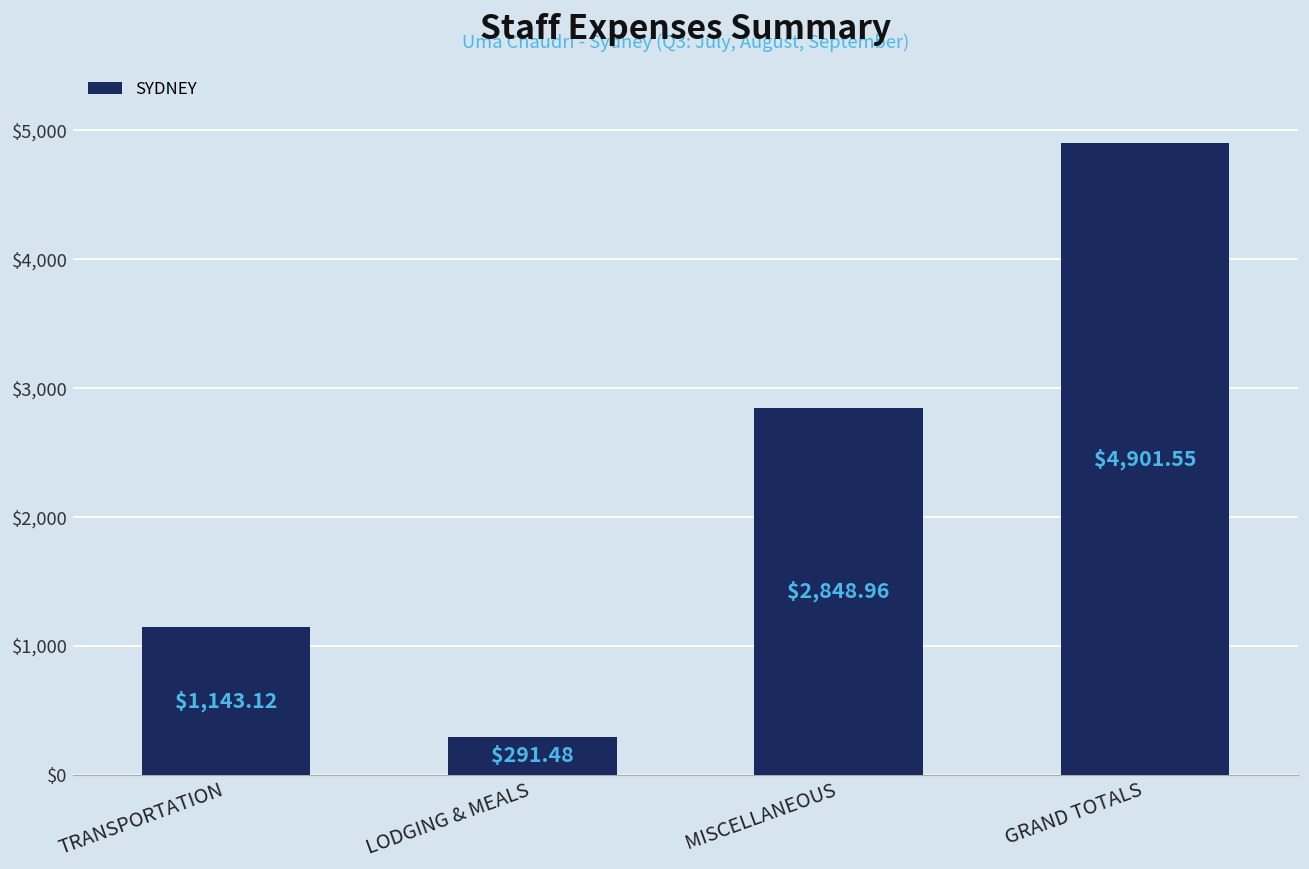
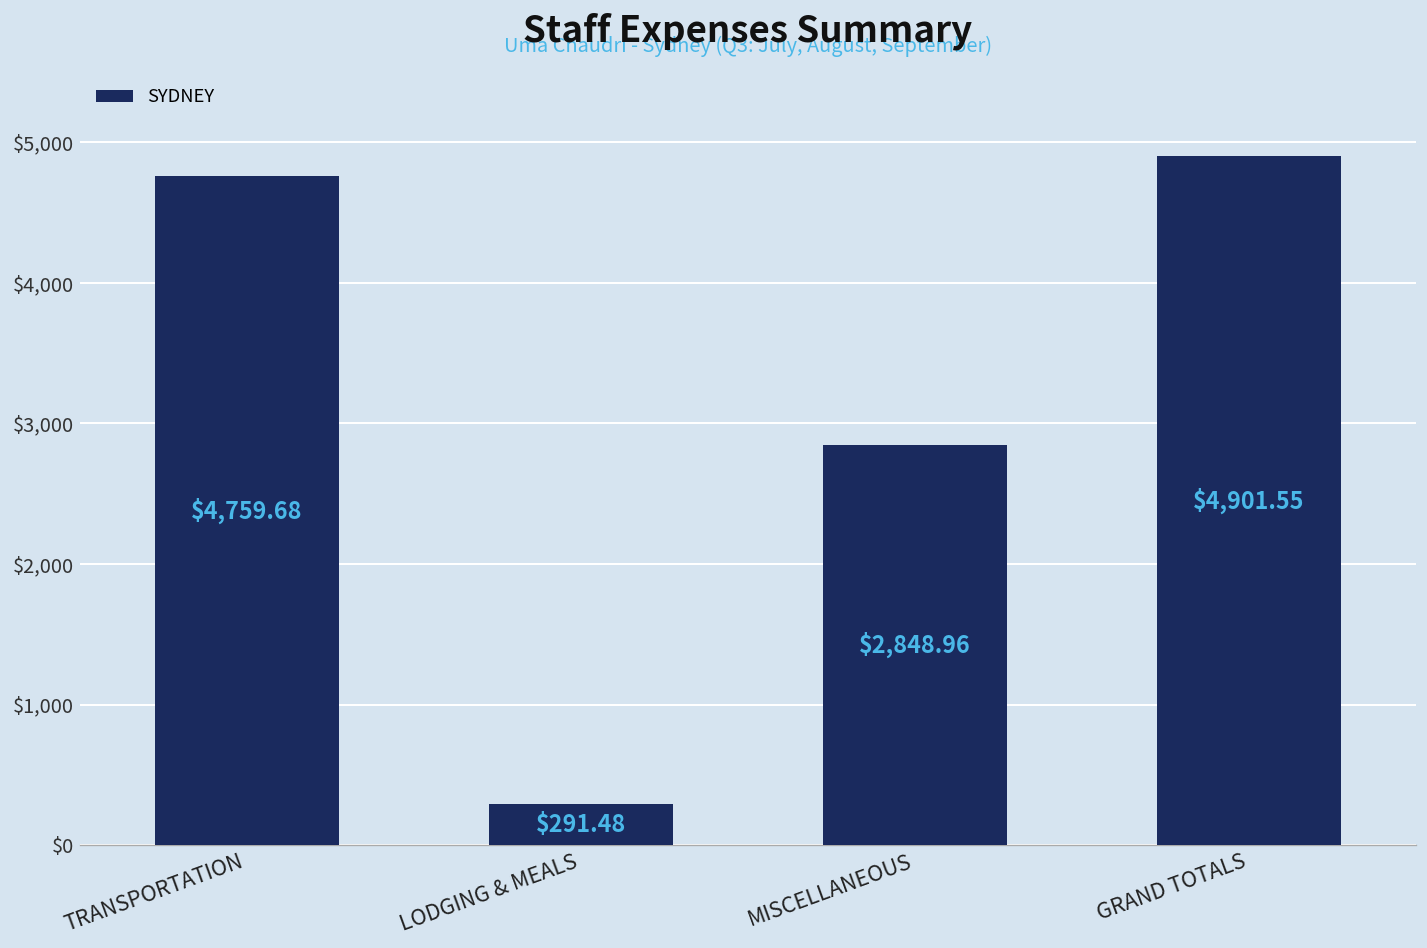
TRANSPORTATION: $1,143.12 -> $4,759.68
